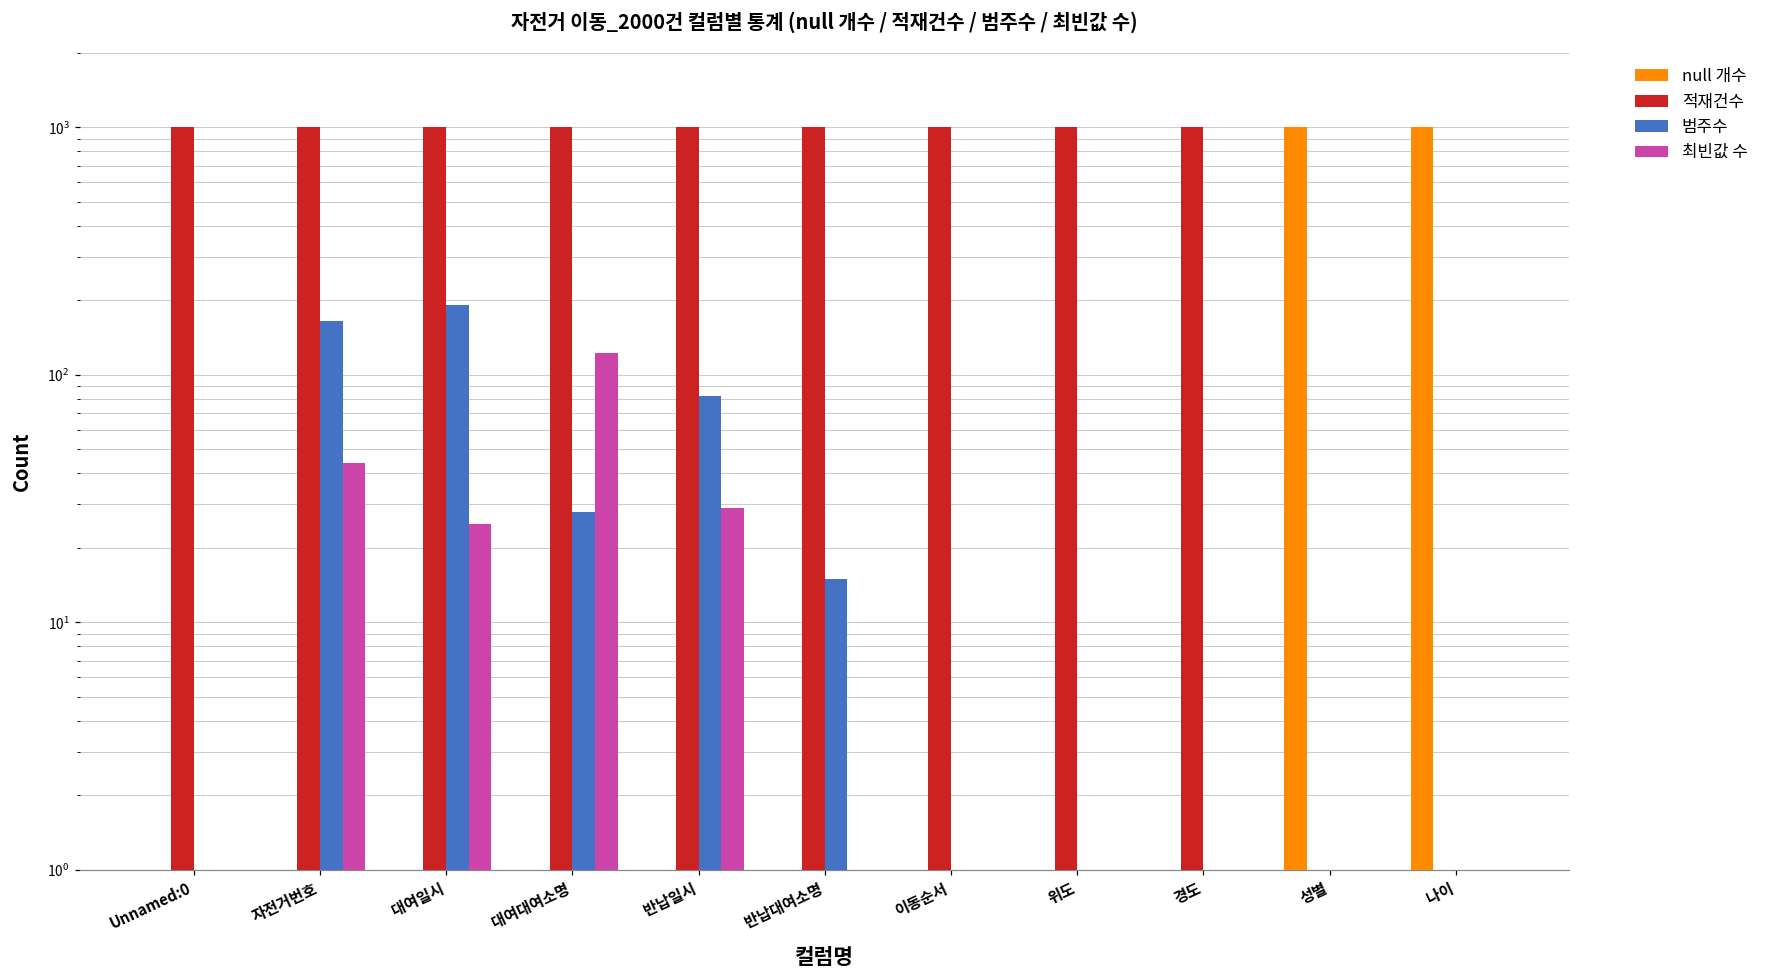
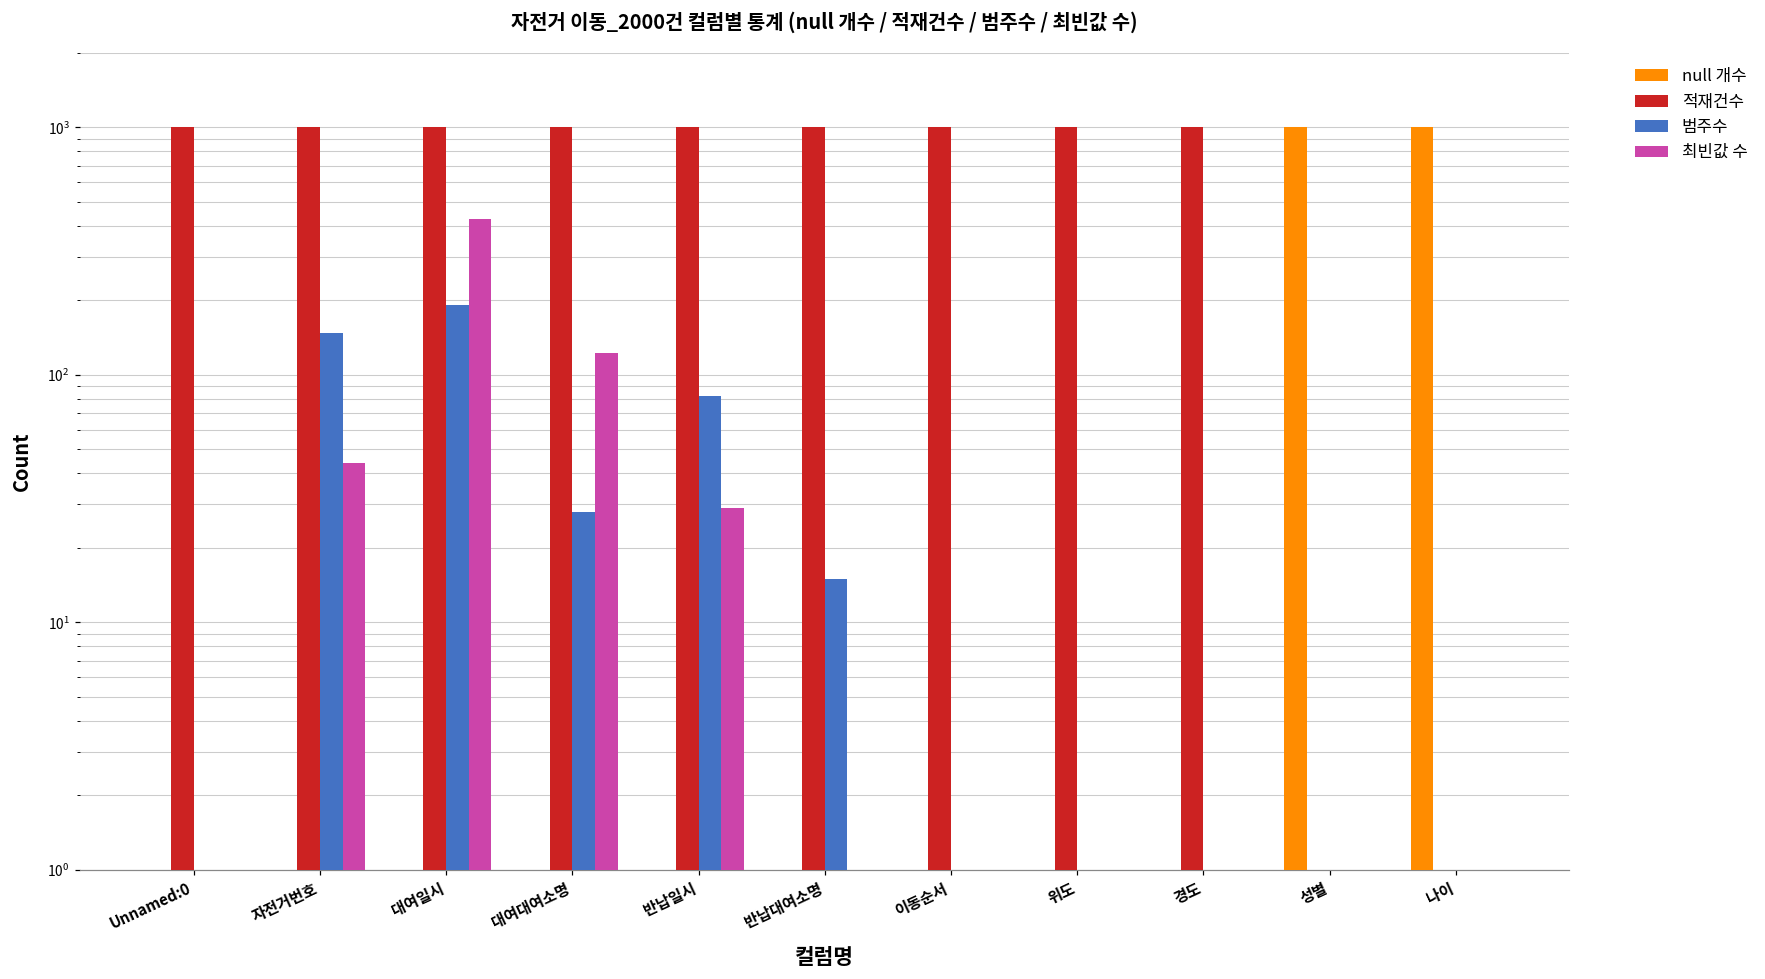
범주수, 자전거번호: 170 -> 150
최빈값 수, 대여일시: 25 -> 430
